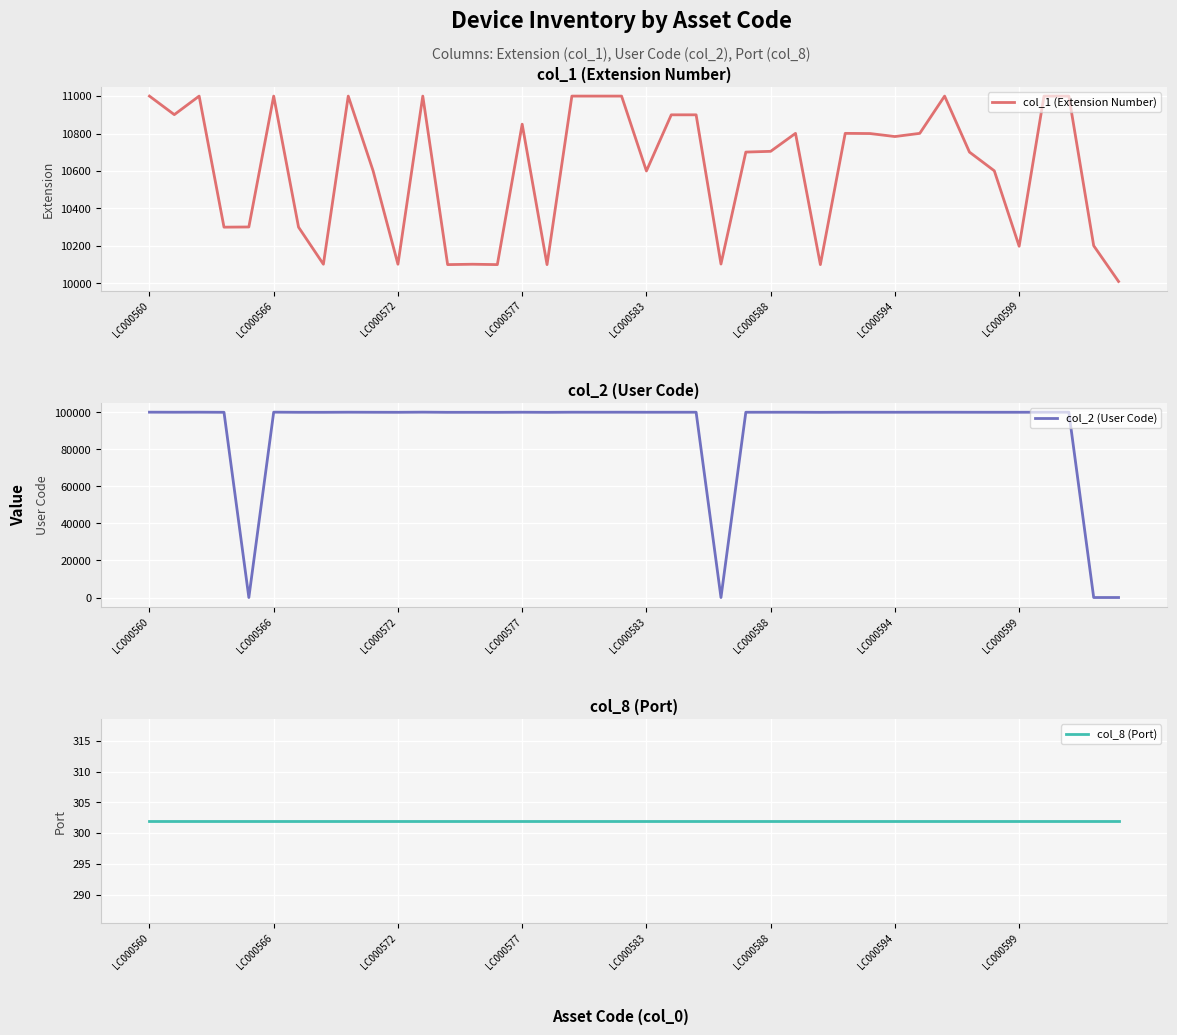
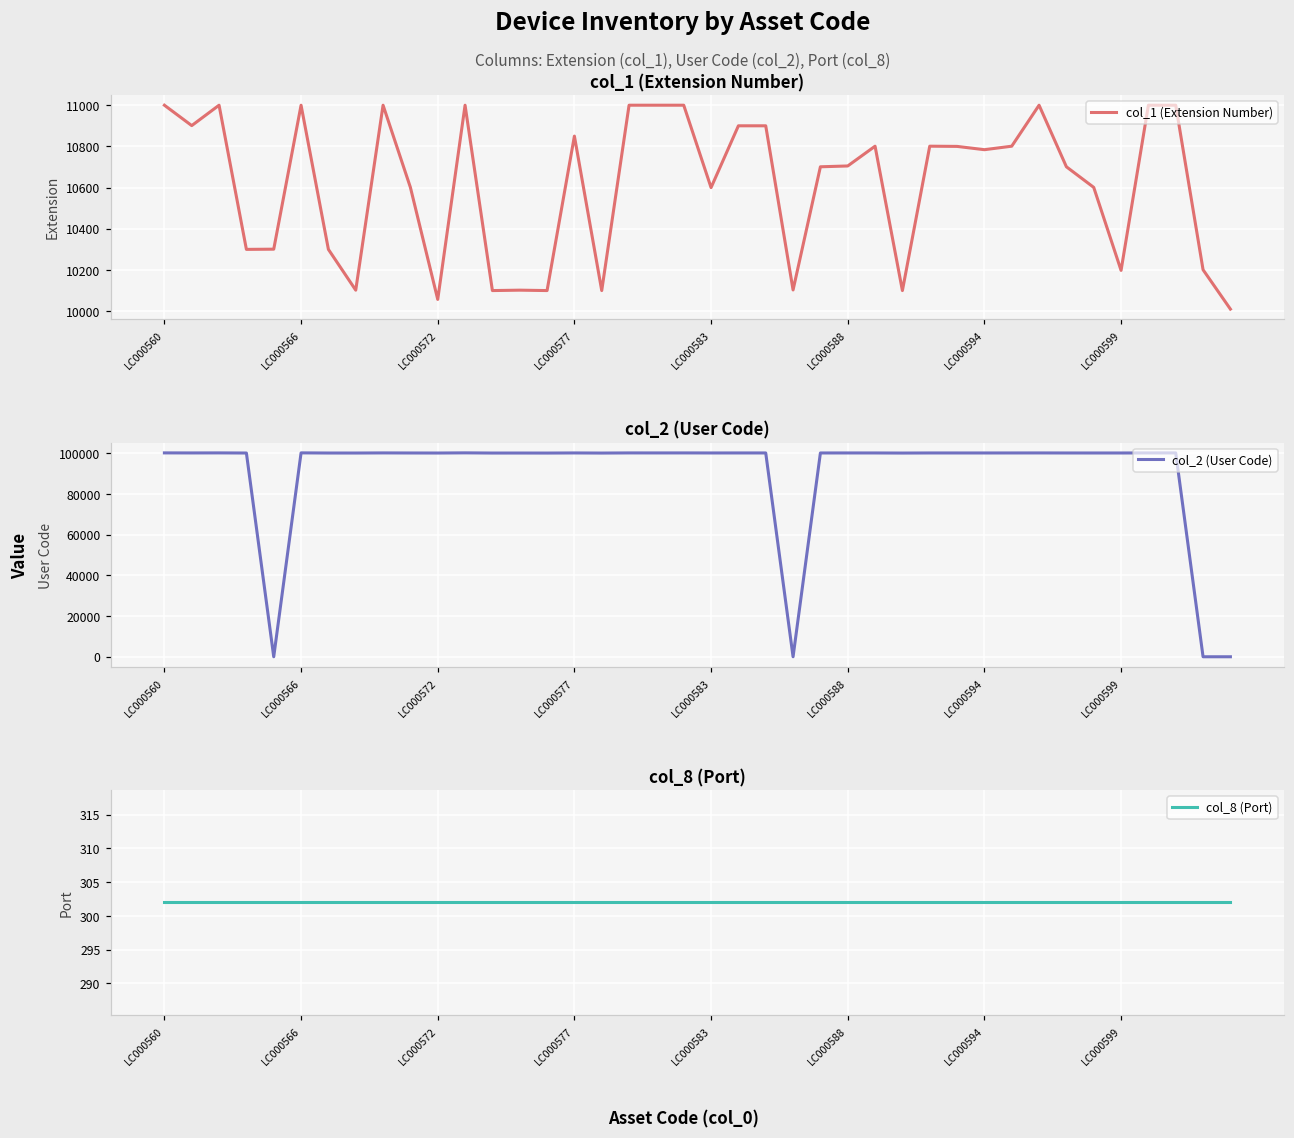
col_1 (Extension Number), LC000572: 10100 -> 10060
